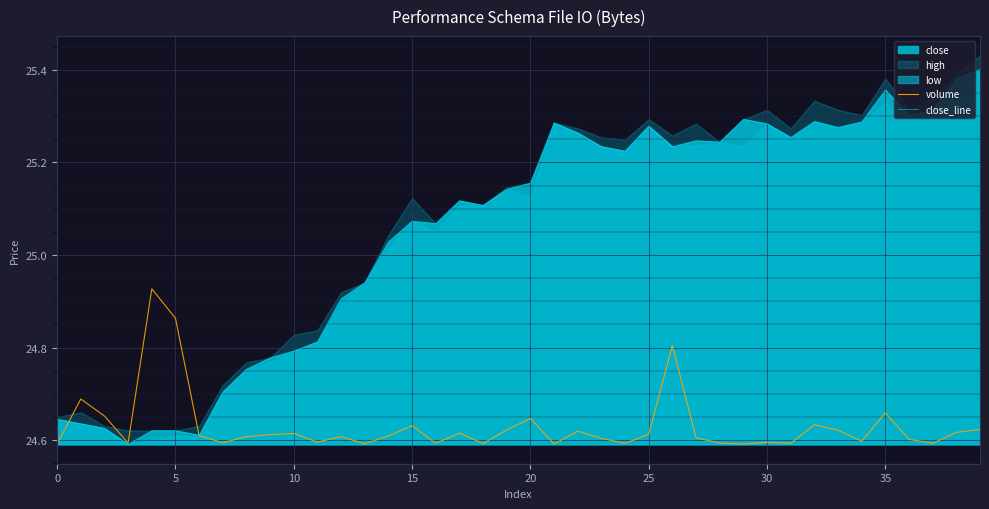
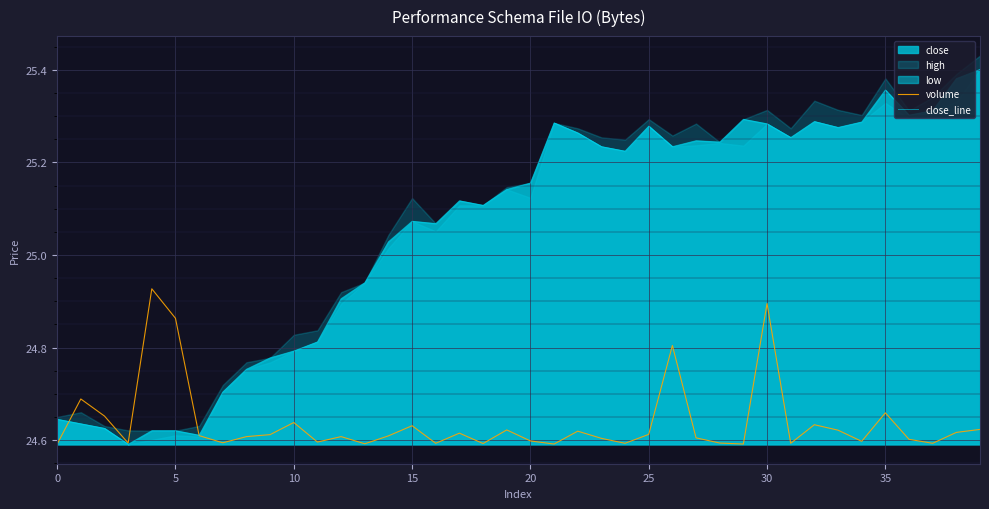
volume, 10: 24.61 -> 24.64
volume, 20: 24.65 -> 24.60
volume, 30: 24.60 -> 24.90
